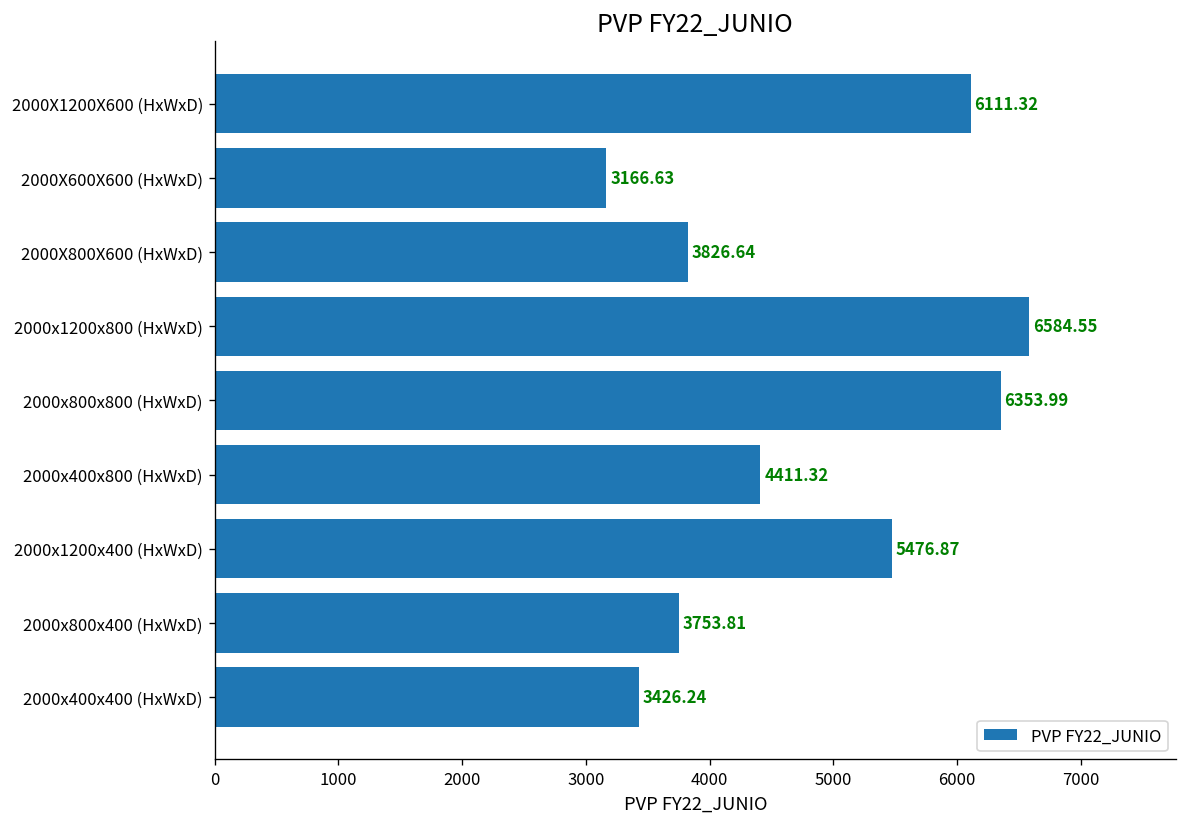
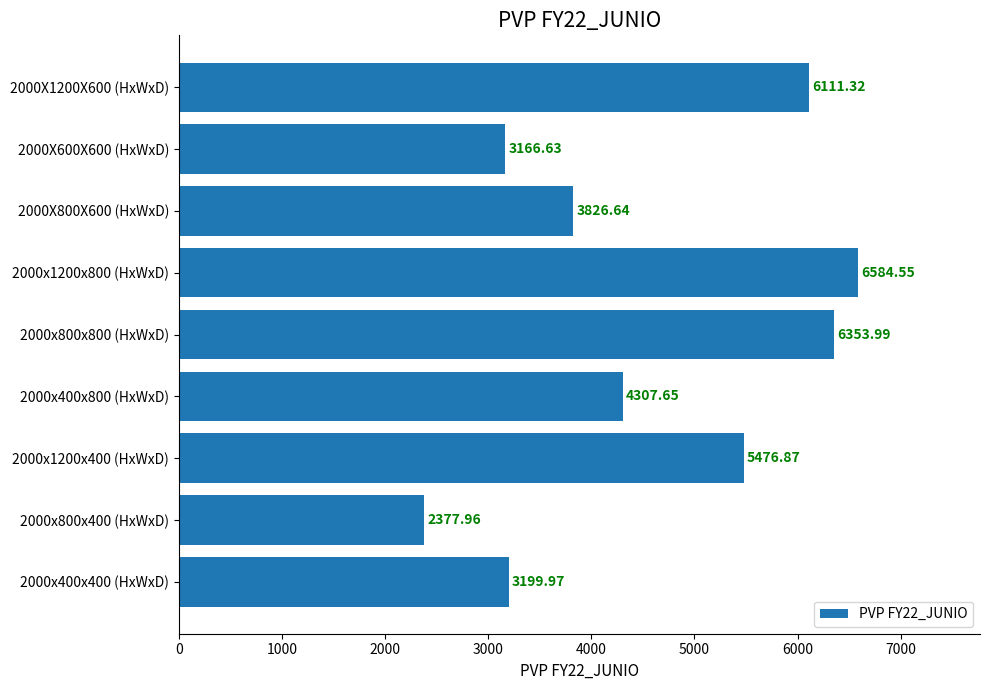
2000x400x800 (HxWxD): 4411.32 -> 4307.65
2000x800x400 (HxWxD): 3753.81 -> 2377.96
2000x400x400 (HxWxD): 3426.24 -> 3199.97
